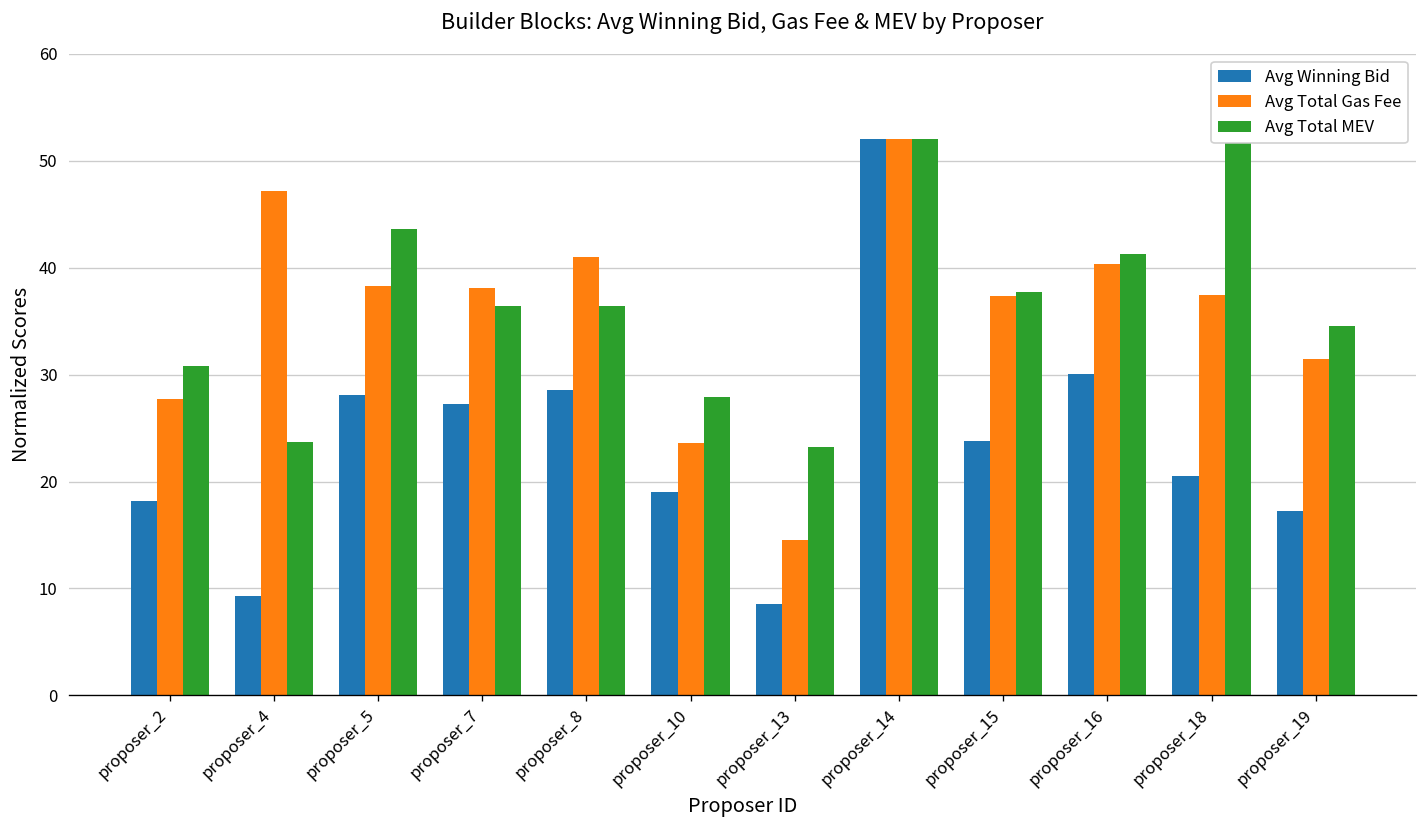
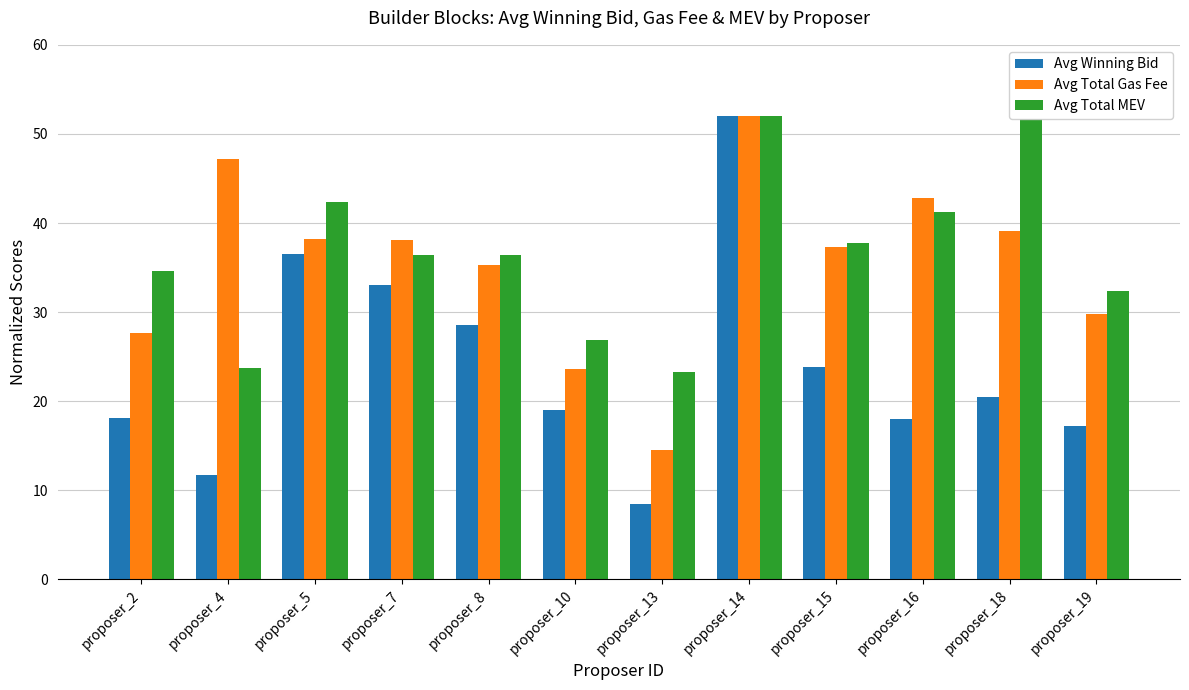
Avg Total MEV, proposer_2: 31 -> 35
Avg Winning Bid, proposer_4: 9 -> 12
Avg Winning Bid, proposer_5: 28 -> 37
Avg Total MEV, proposer_5: 44 -> 42
Avg Winning Bid, proposer_7: 27 -> 33
Avg Total Gas Fee, proposer_8: 41 -> 35
Avg Total MEV, proposer_10: 28 -> 27
Avg Winning Bid, proposer_16: 30 -> 18
Avg Total Gas Fee, proposer_16: 40 -> 43
Avg Total Gas Fee, proposer_18: 37 -> 39
Avg Total Gas Fee, proposer_19: 31 -> 30
Avg Total MEV, proposer_19: 35 -> 32
